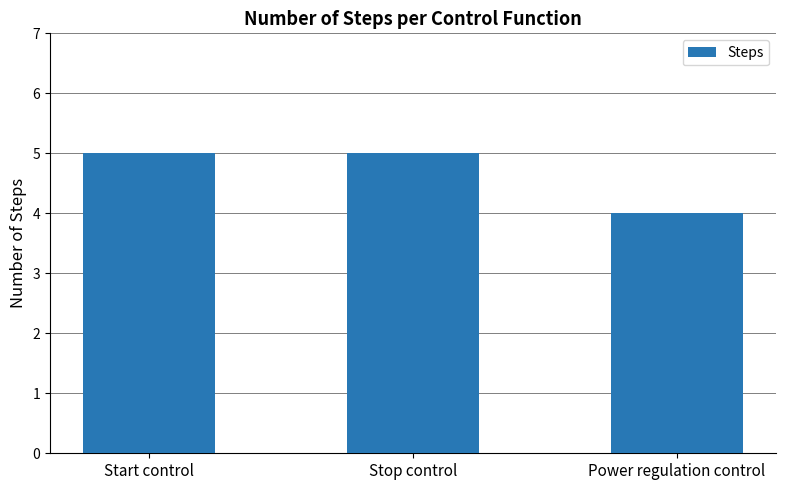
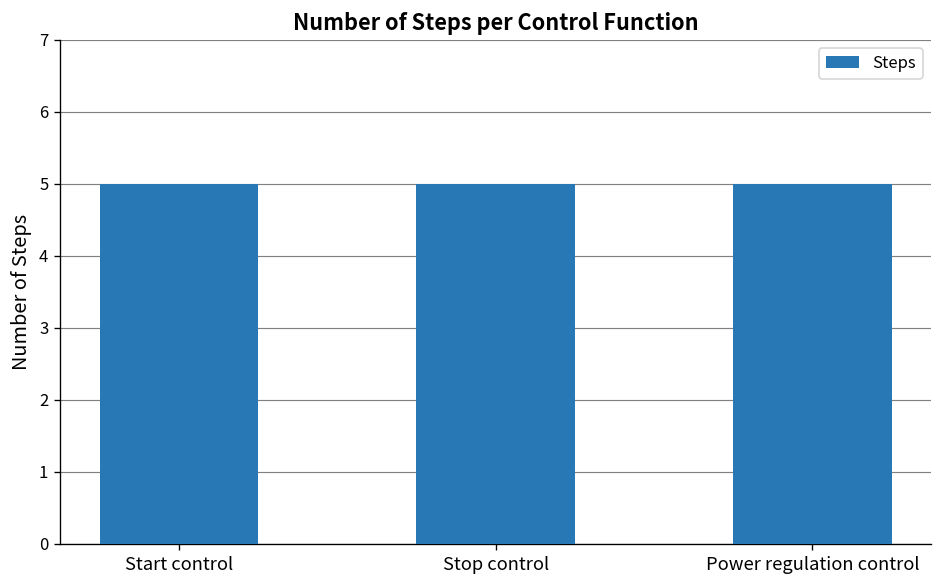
Power regulation control: 4 -> 5
